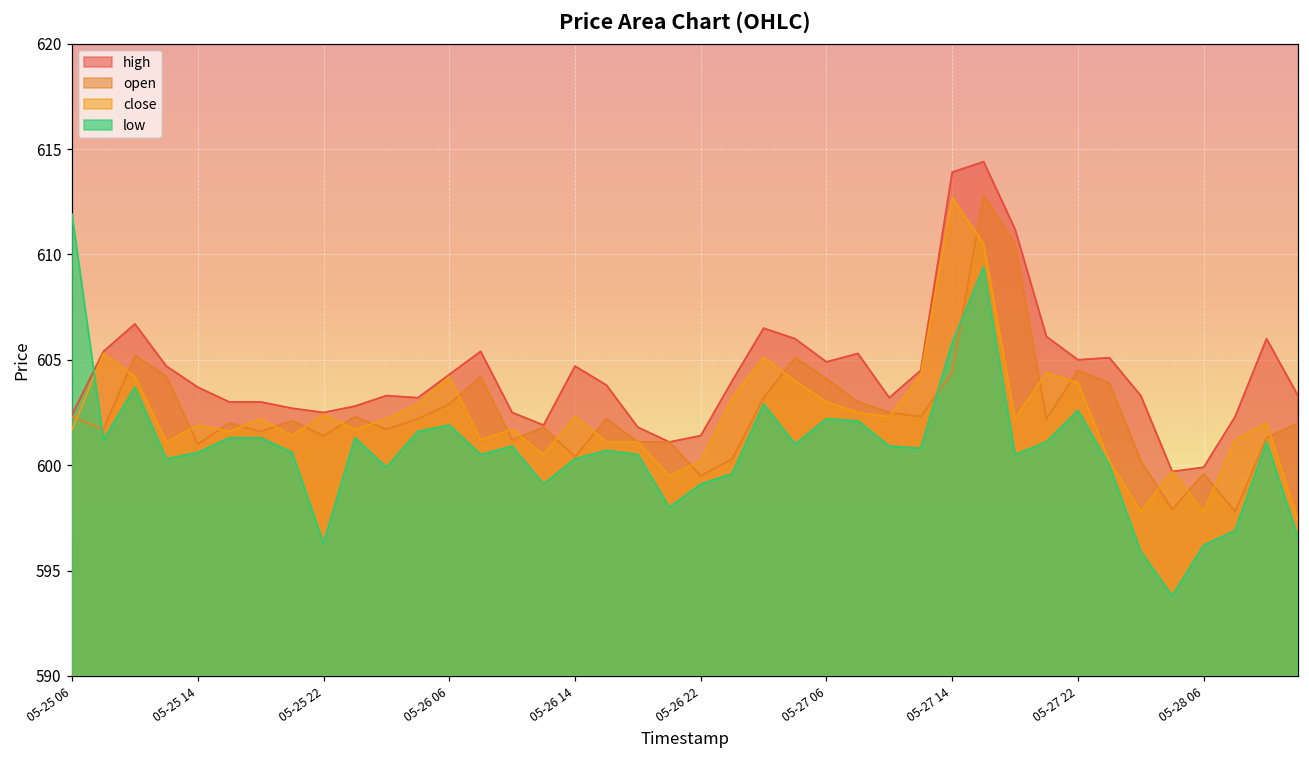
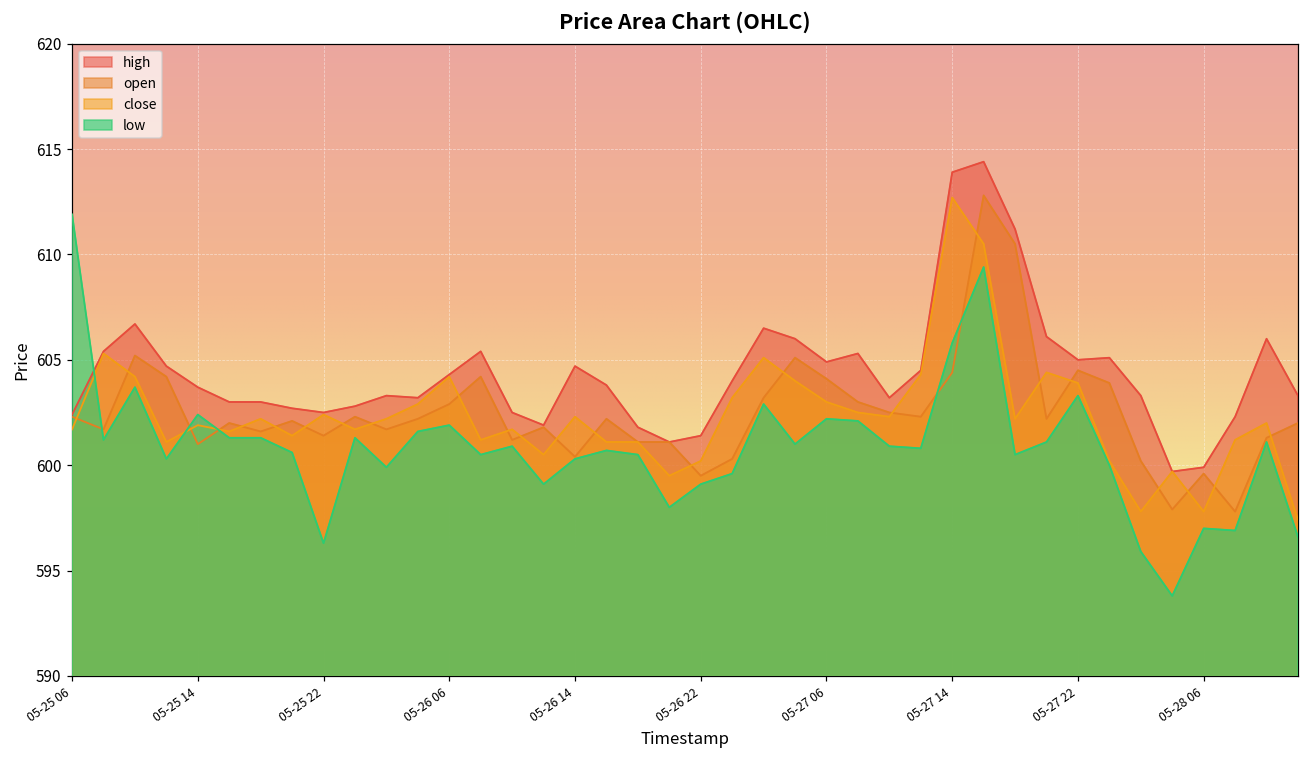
low, 05-25 14: 600.6 -> 602.4
low, 05-27 22: 602.6 -> 603.3
low, 05-28 06: 596.2 -> 597.0
